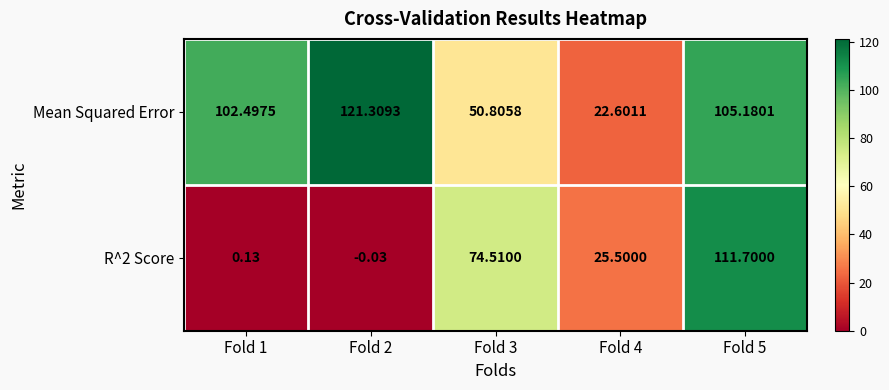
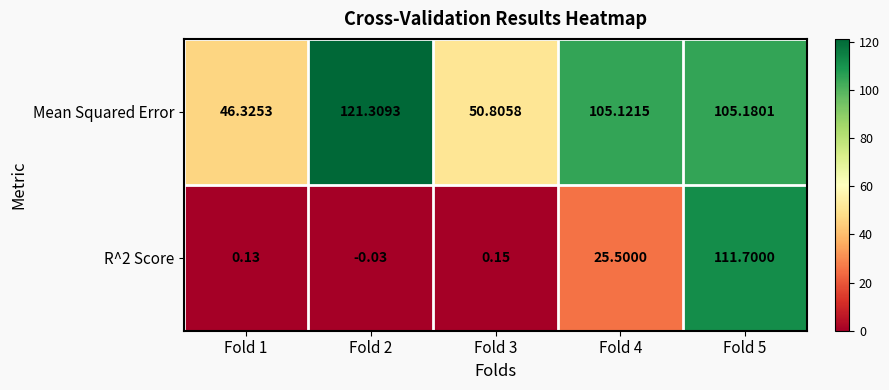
Mean Squared Error, Fold 1: 102.4975 -> 46.3253
Mean Squared Error, Fold 4: 22.6011 -> 105.1215
R^2 Score, Fold 3: 74.5100 -> 0.15
